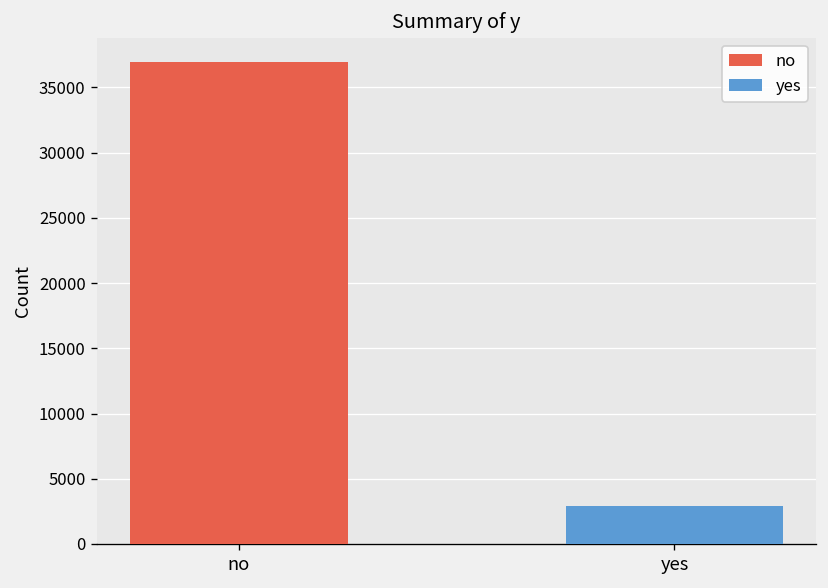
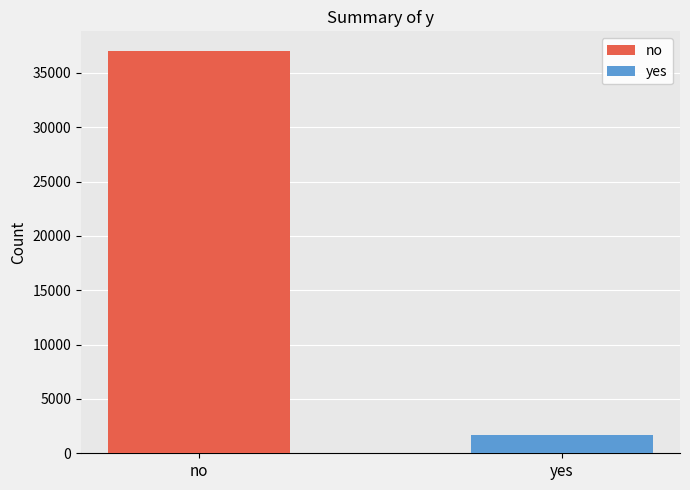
yes: 2900 -> 1700
